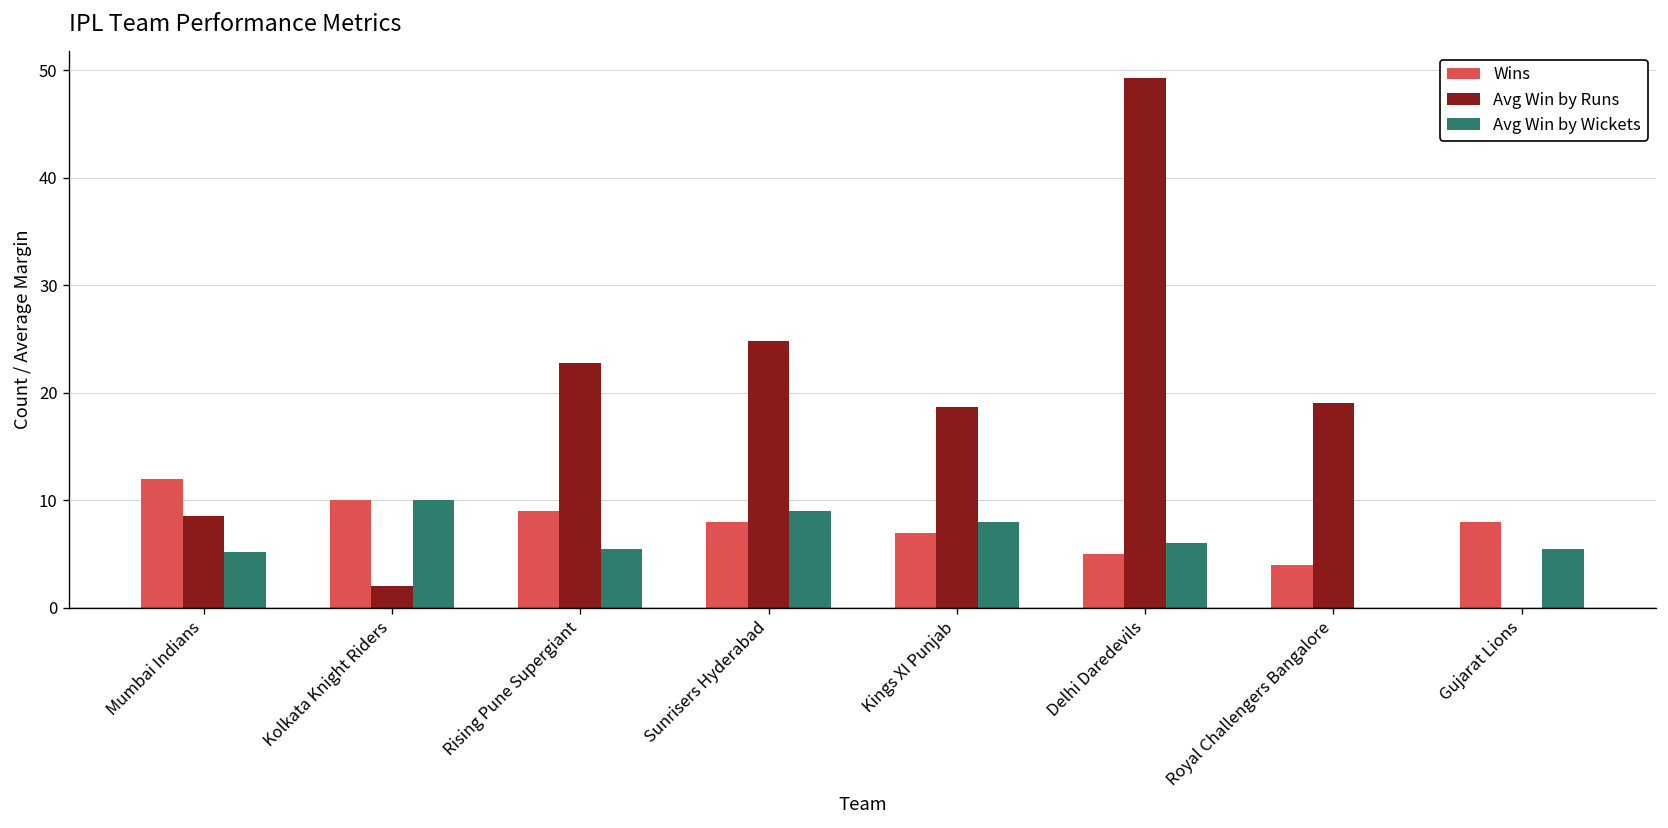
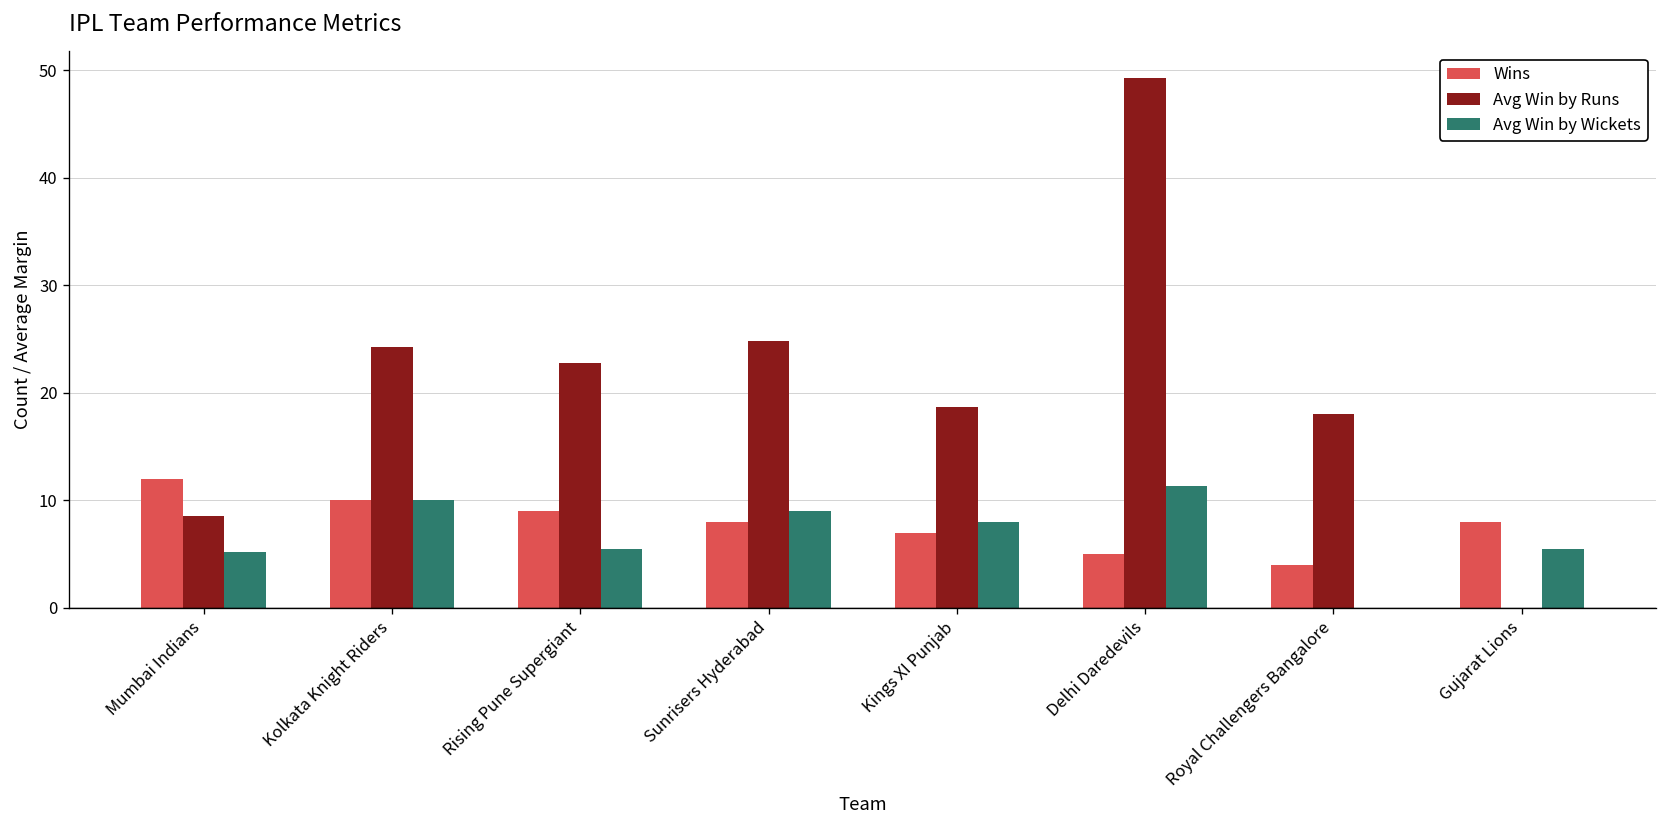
Avg Win by Runs, Kolkata Knight Riders: 2 -> 24
Avg Win by Wickets, Delhi Daredevils: 6 -> 11
Avg Win by Runs, Royal Challengers Bangalore: 19 -> 18
